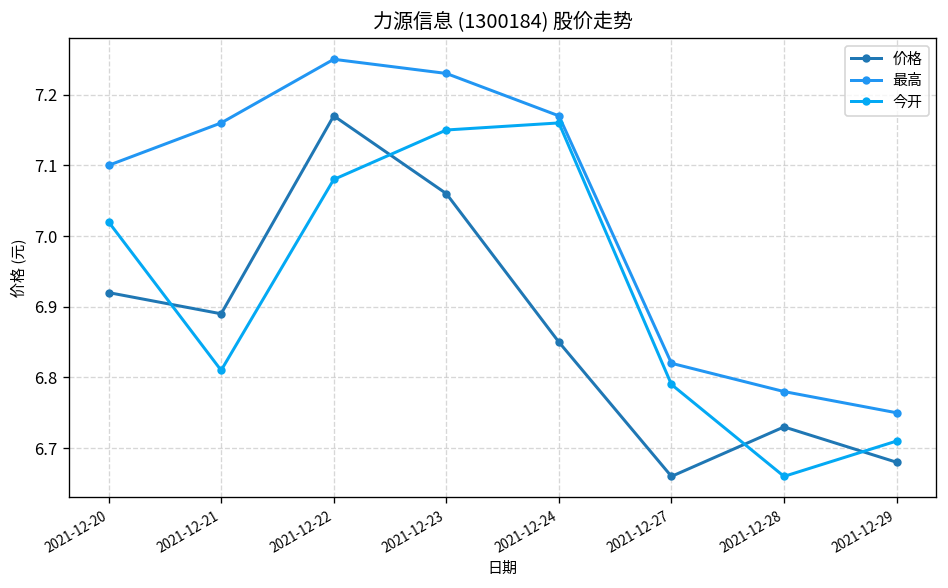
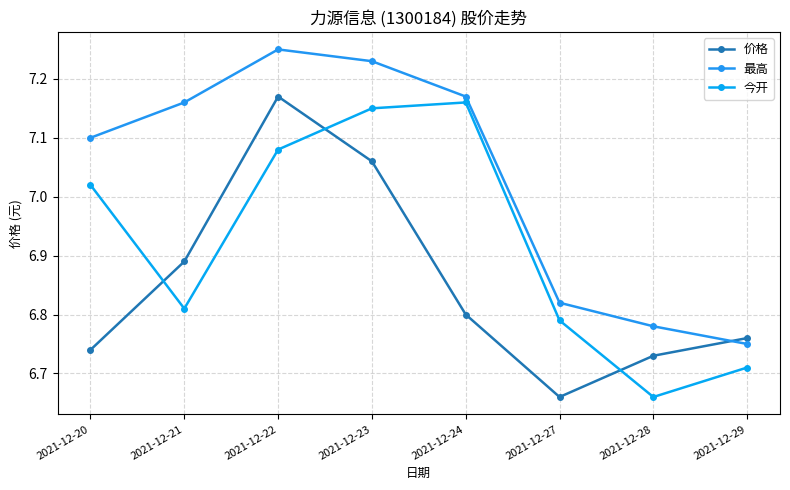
价格, 2021-12-20: 6.92 -> 6.74
价格, 2021-12-24: 6.85 -> 6.80
价格, 2021-12-29: 6.68 -> 6.76
